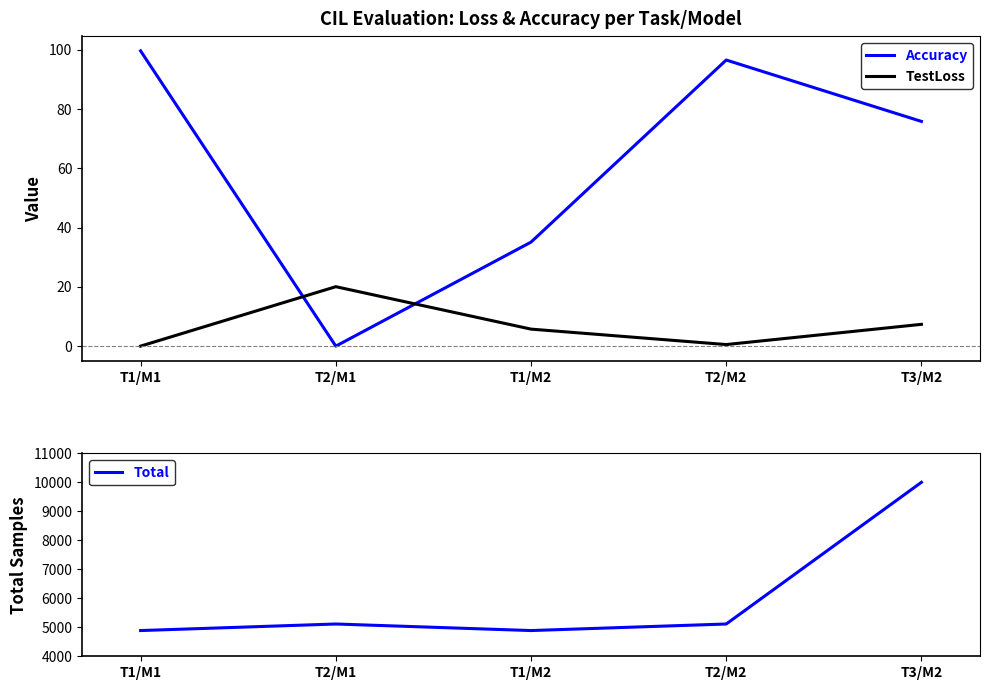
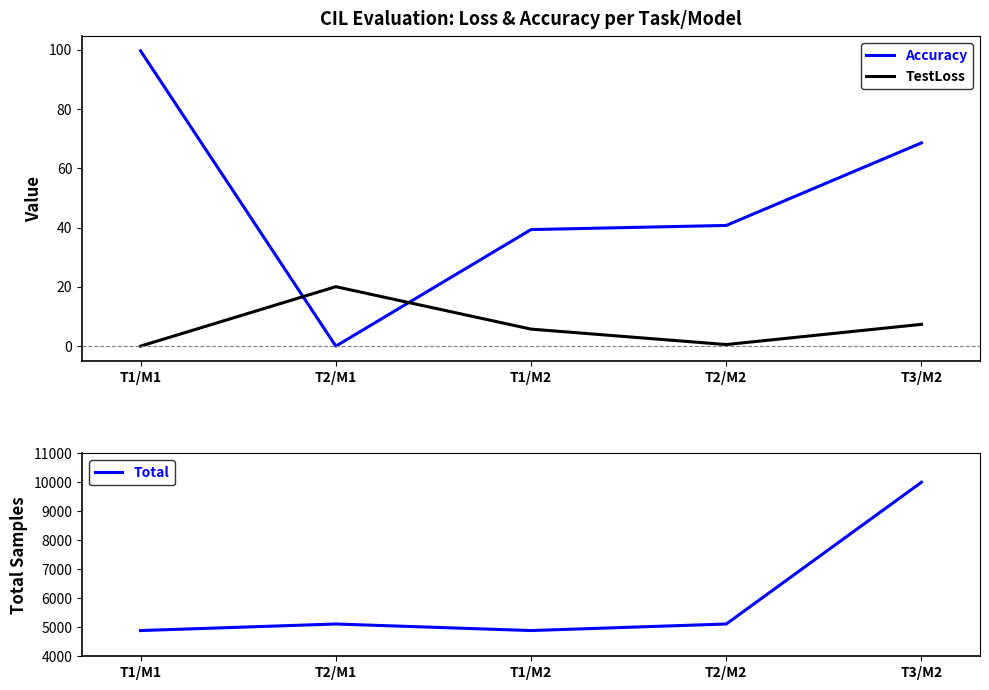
CIL Evaluation: Loss & Accuracy per Task/Model, Accuracy, T1/M2: 35 -> 39
CIL Evaluation: Loss & Accuracy per Task/Model, Accuracy, T2/M2: 97 -> 41
CIL Evaluation: Loss & Accuracy per Task/Model, Accuracy, T3/M2: 76 -> 69
